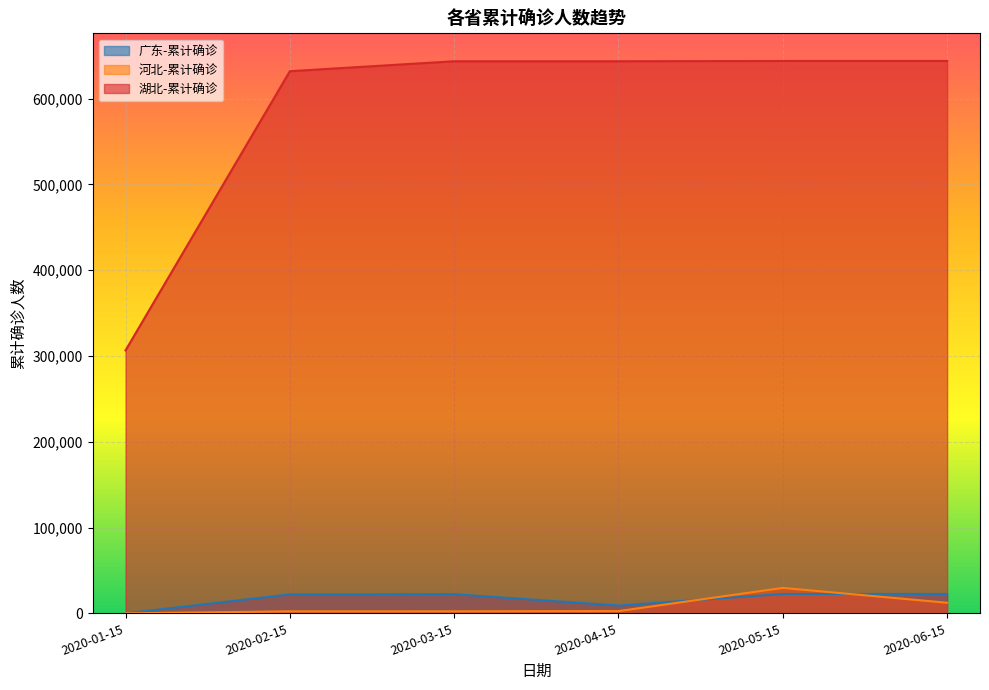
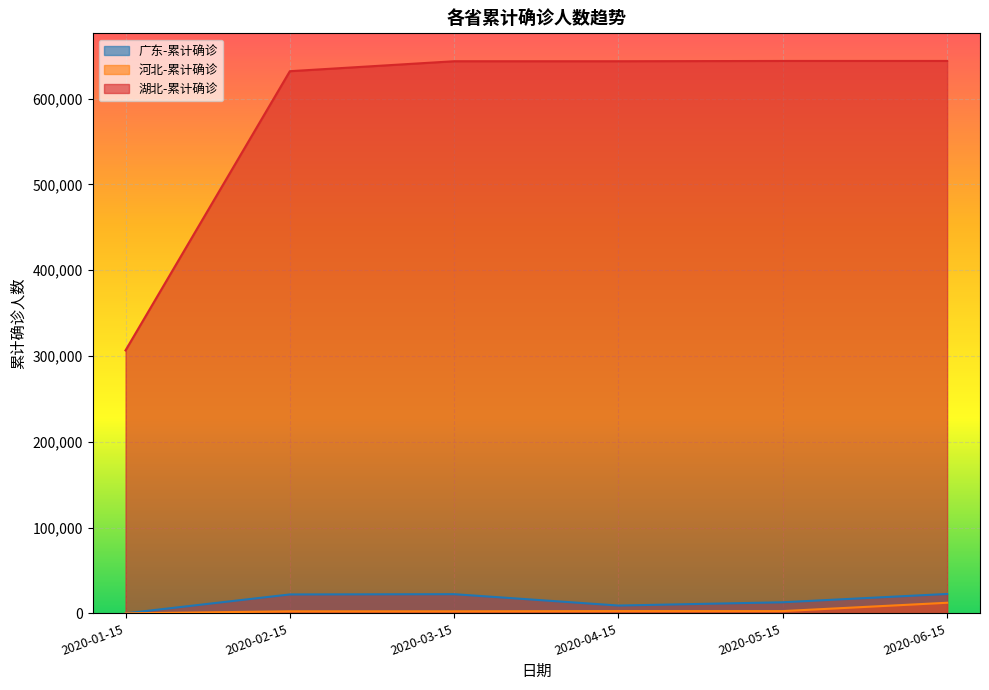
广东-累计确诊, 2020-05-15: 20,000 -> 10,000
河北-累计确诊, 2020-05-15: 30,000 -> 0
